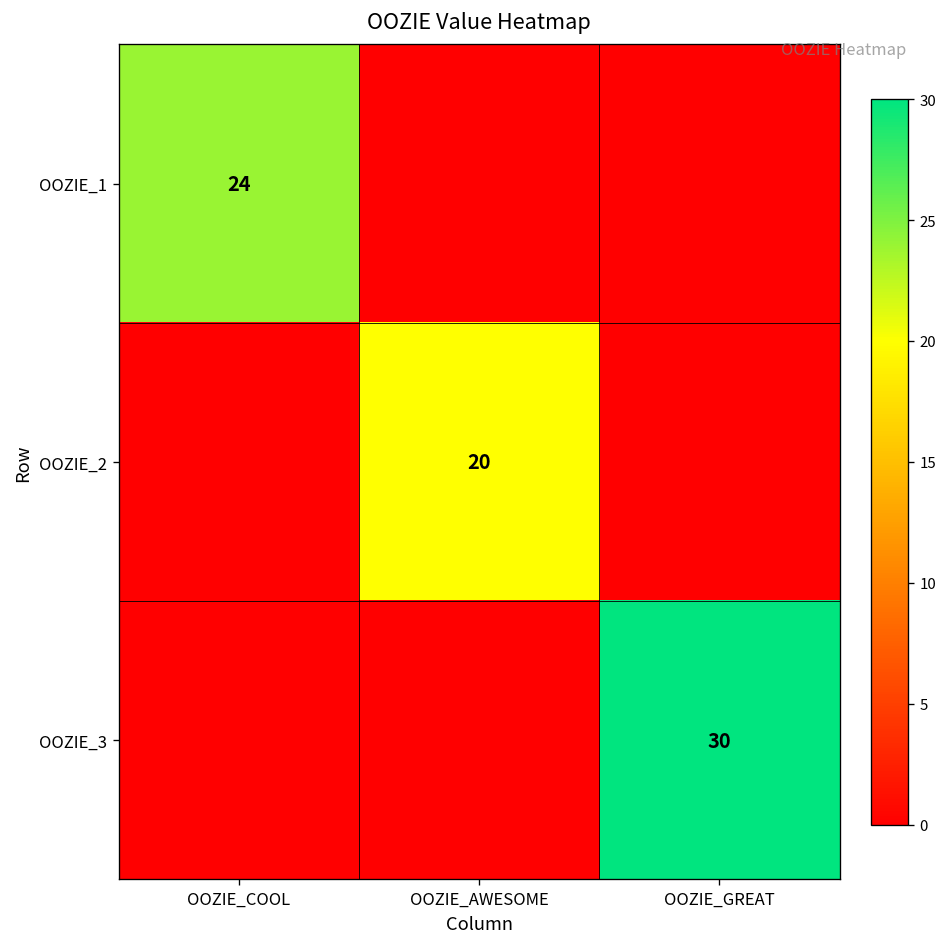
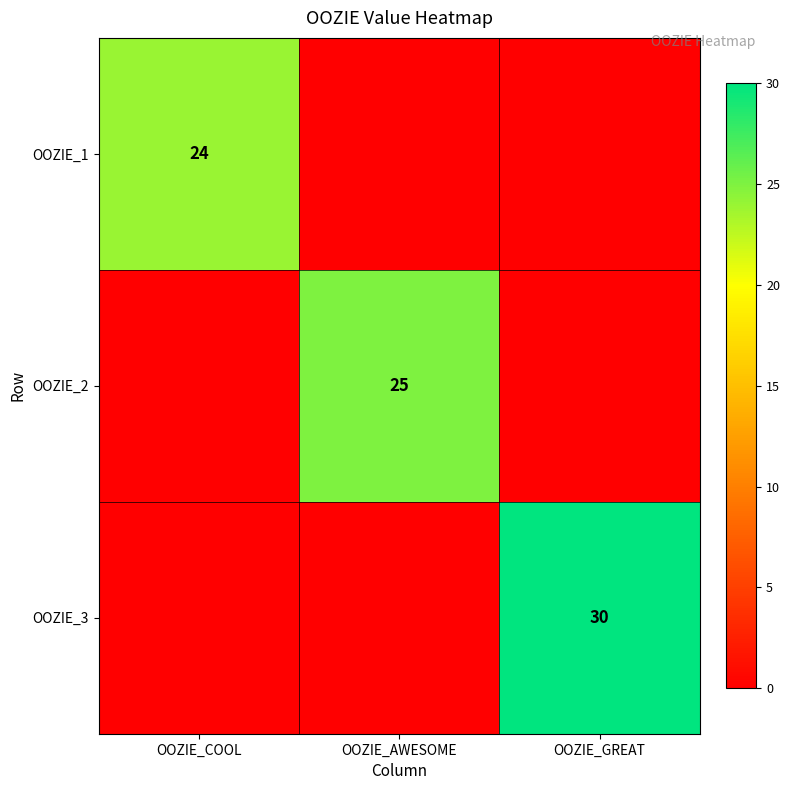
OOZIE_2, OOZIE_AWESOME: 20 -> 25
